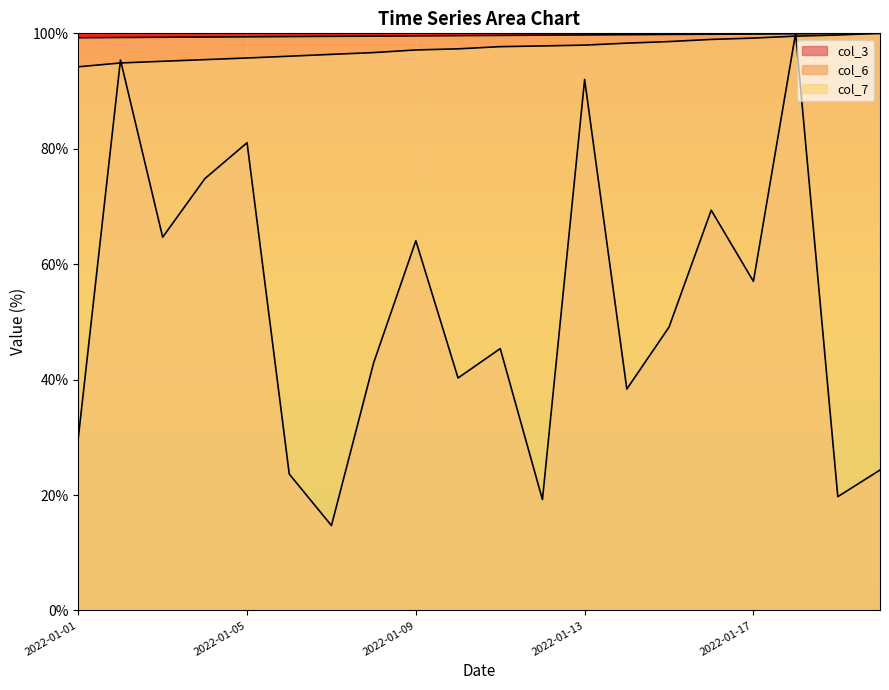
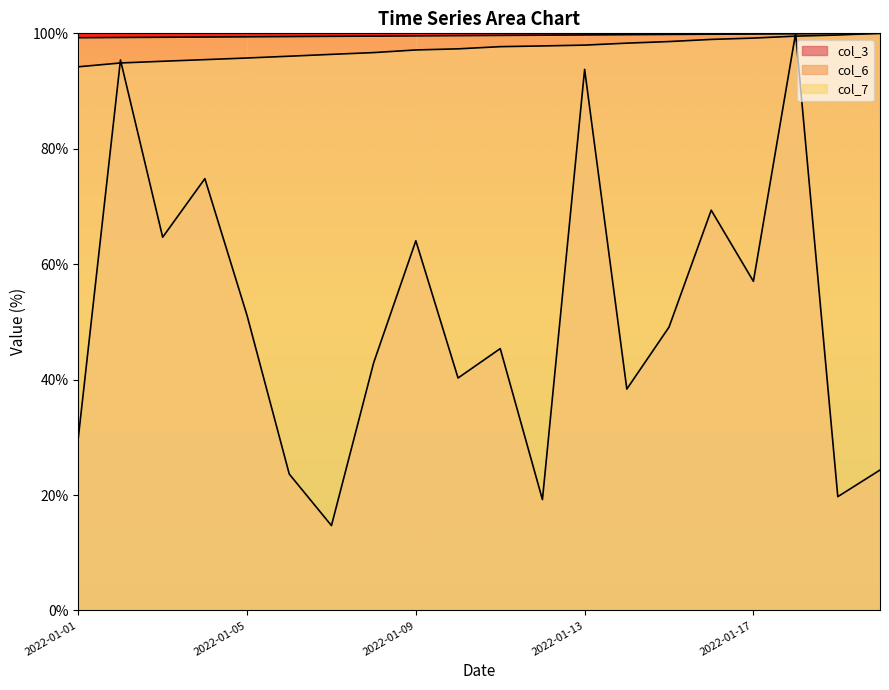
col_3, 2022-01-05: 81% -> 51%
col_3, 2022-01-13: 92% -> 94%
